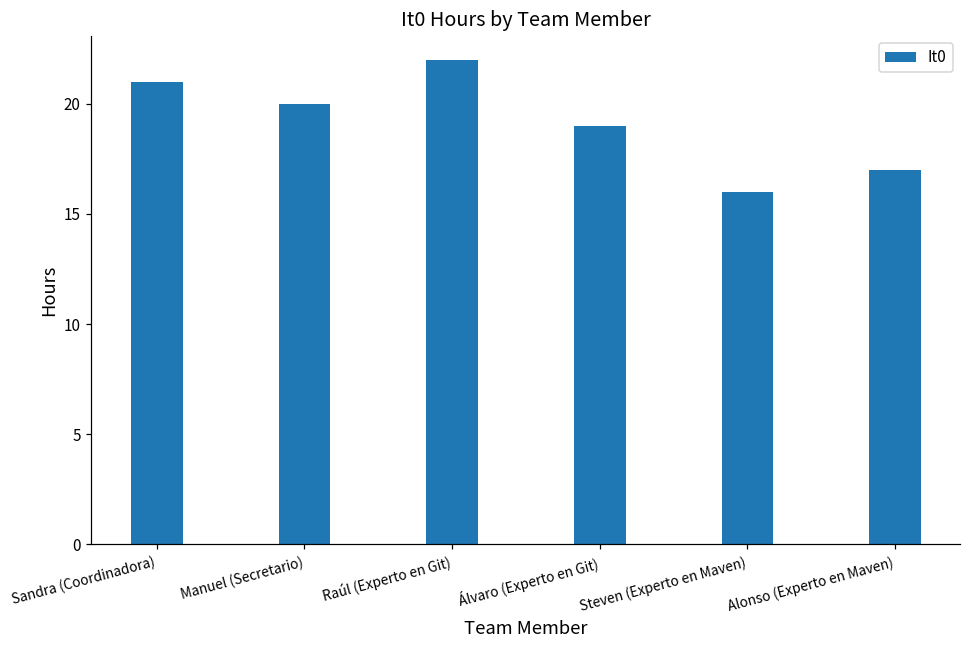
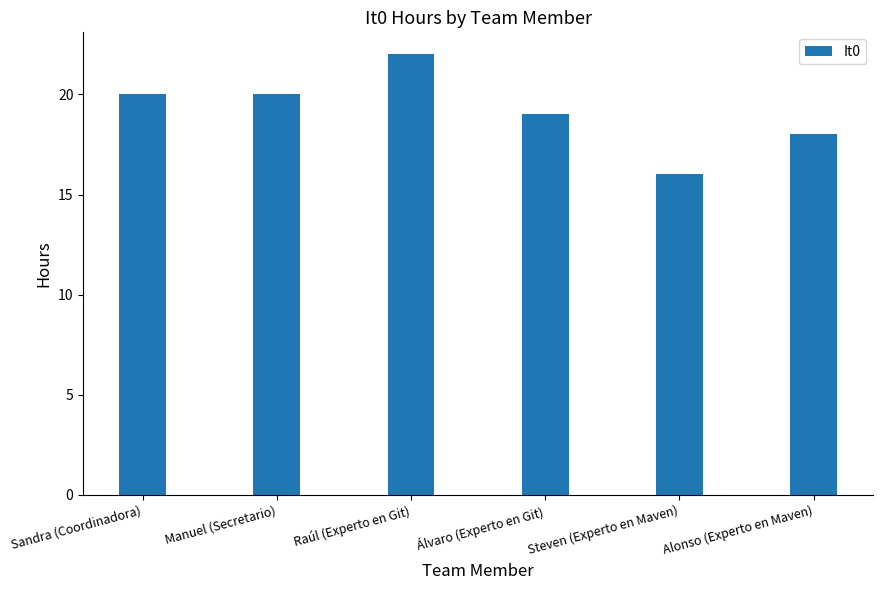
Sandra (Coordinadora): 21 -> 20
Alonso (Experto en Maven): 17 -> 18
